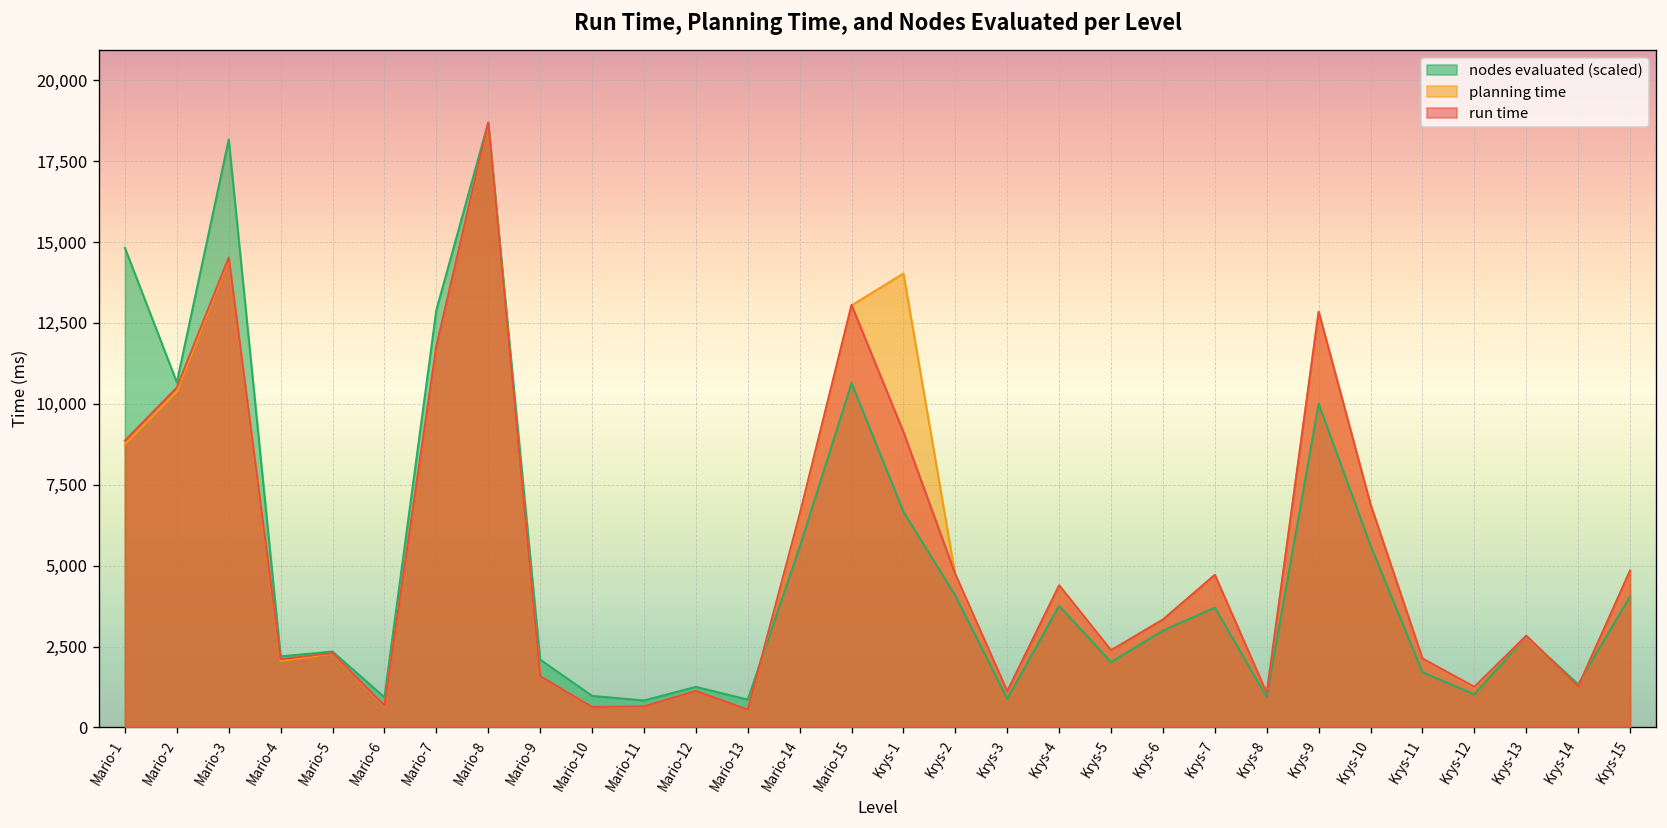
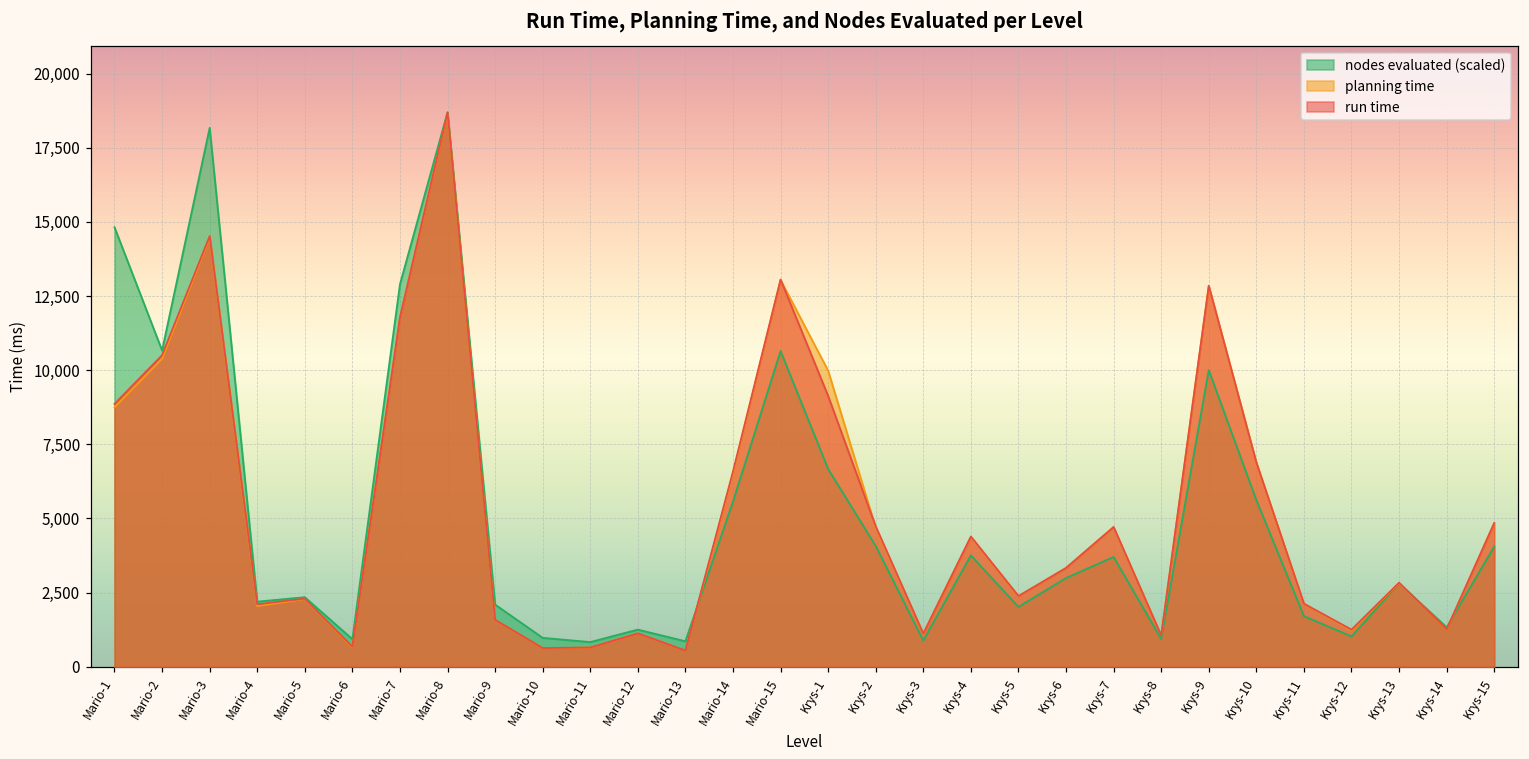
planning time, Krys-1: 14,000 -> 10,000
